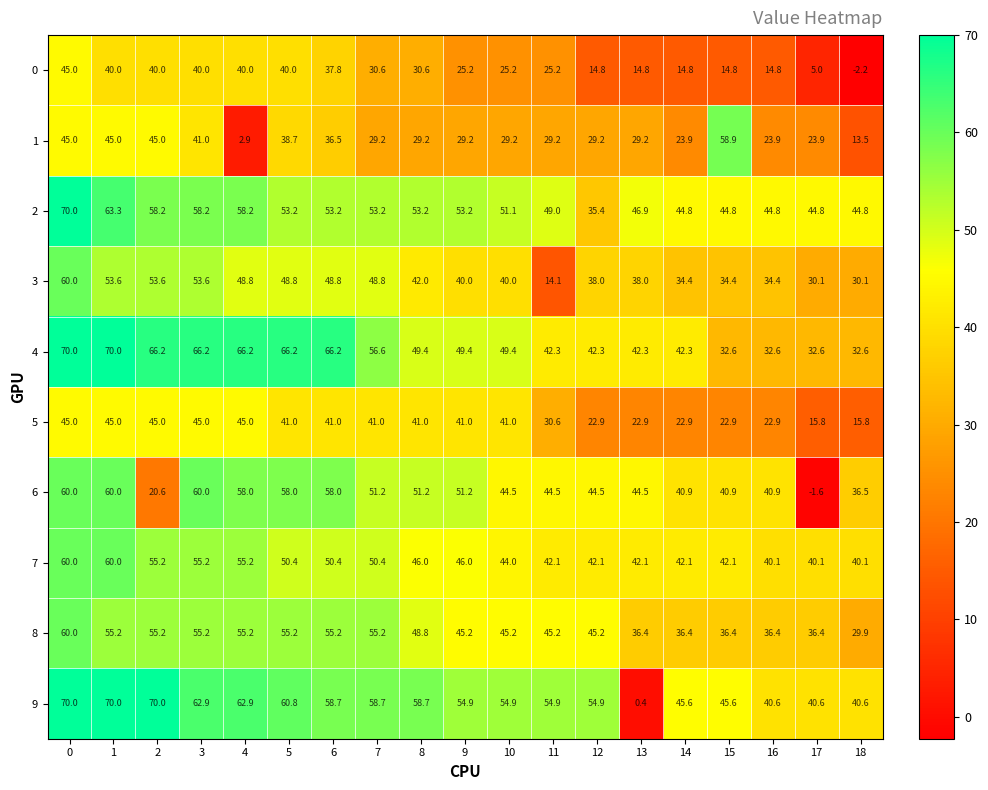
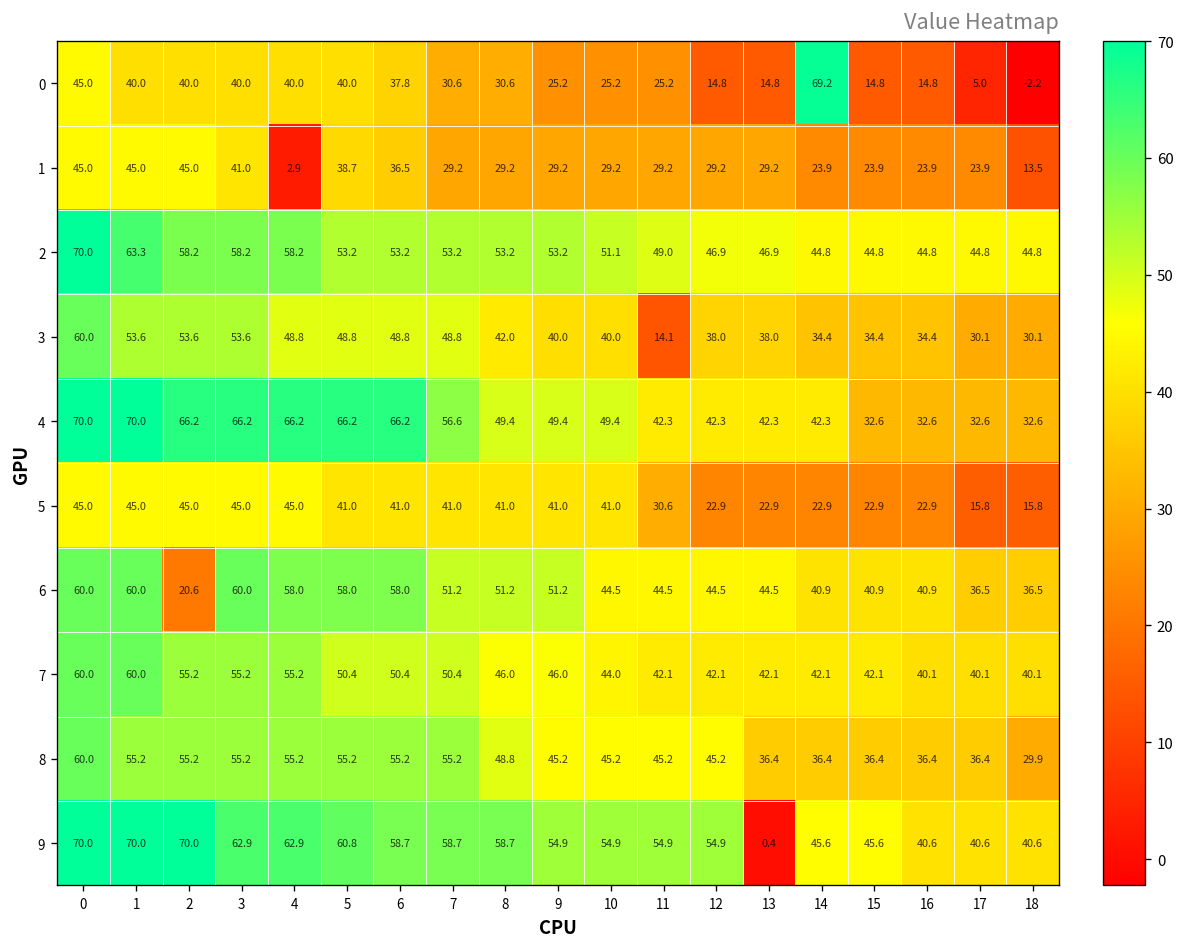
0, 14: 14.8 -> 69.2
1, 15: 58.9 -> 23.9
2, 12: 35.4 -> 46.9
6, 17: -1.6 -> 36.5
